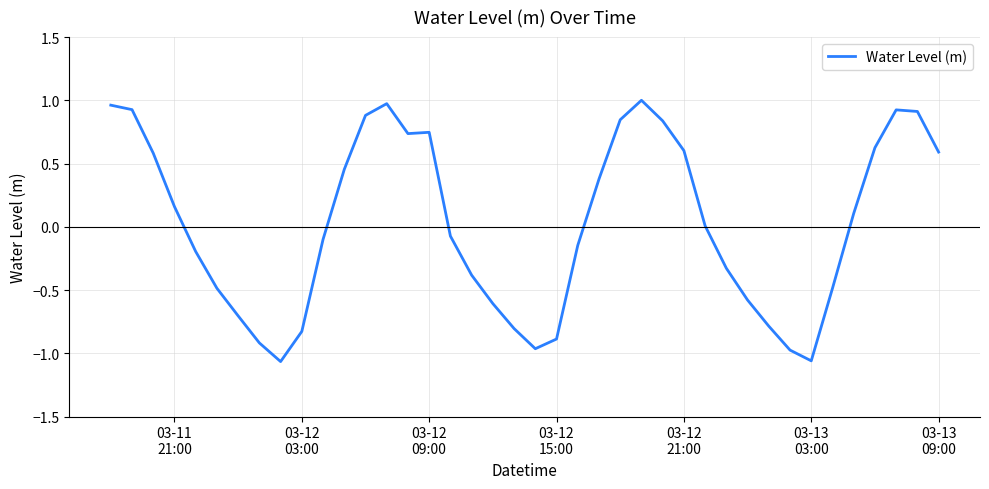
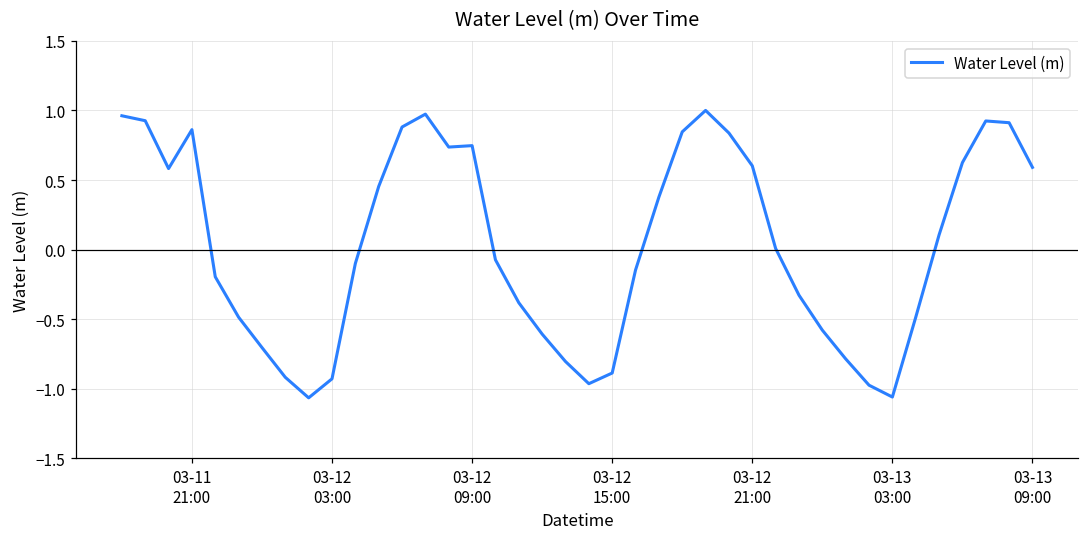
03-11 21:00: 0.16 -> 0.86
03-12 03:00: -0.83 -> -0.93
